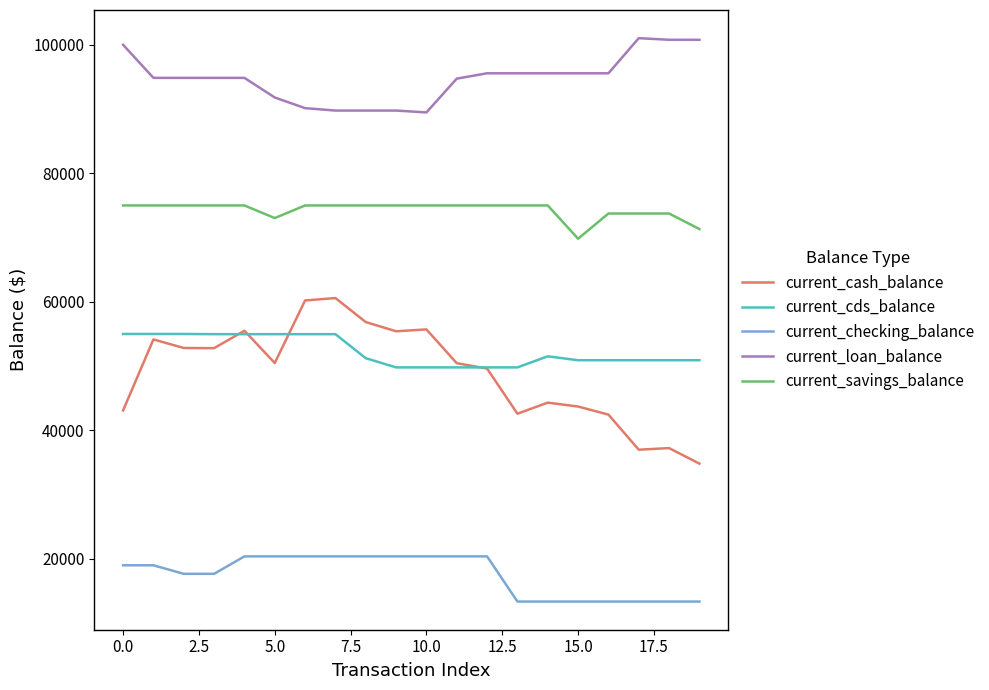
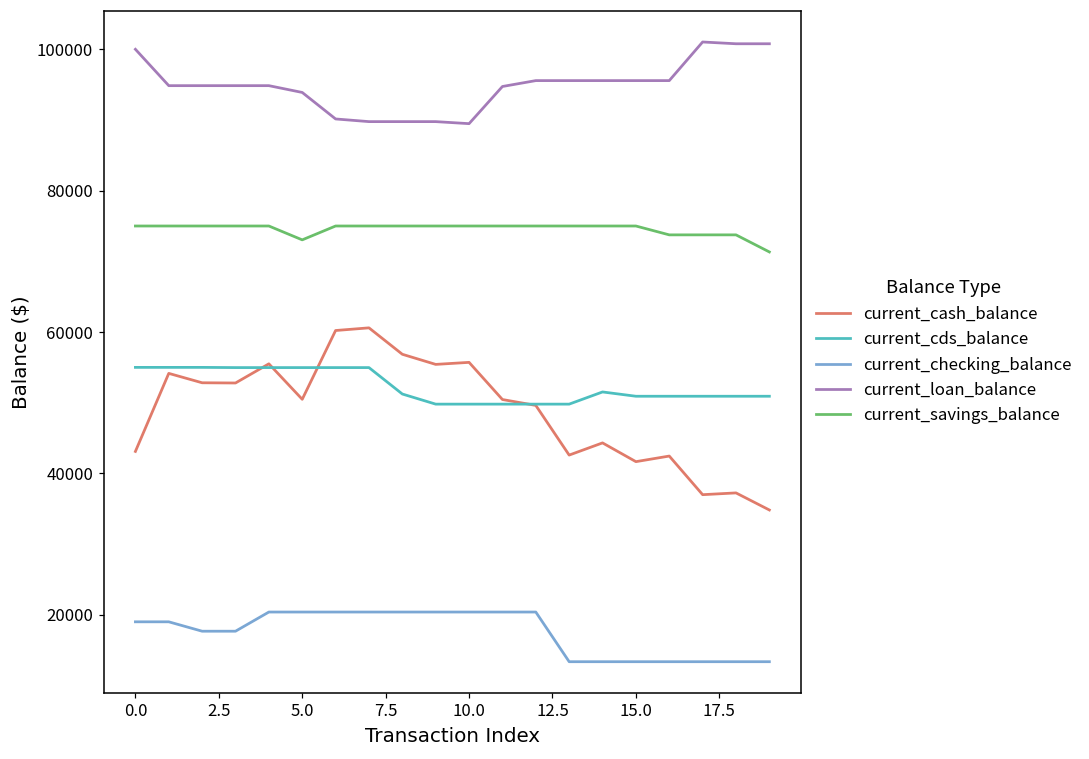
current_loan_balance, 5.0: 92000 -> 94000
current_cash_balance, 15.0: 44000 -> 42000
current_savings_balance, 15.0: 70000 -> 75000
